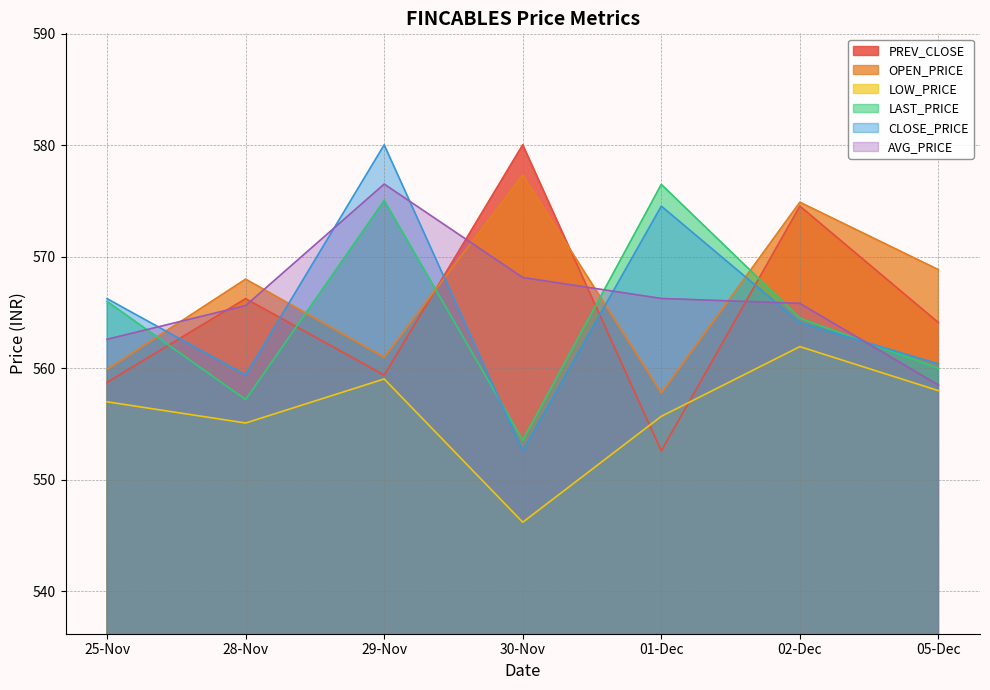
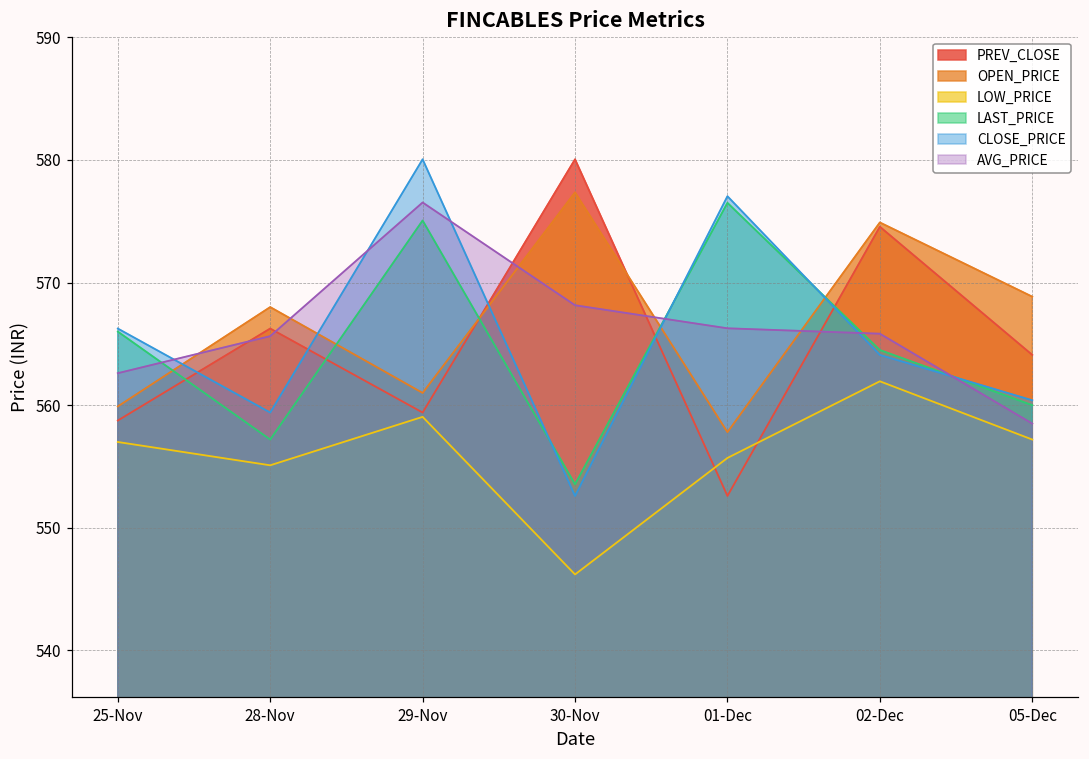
CLOSE_PRICE, 01-Dec: 574.6 -> 577.0
LOW_PRICE, 05-Dec: 558.0 -> 557.2
